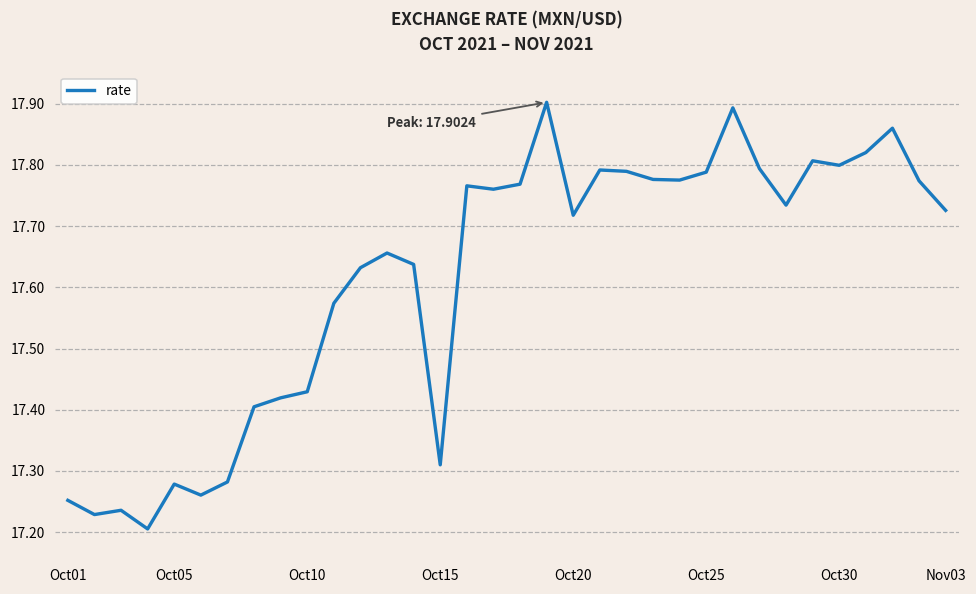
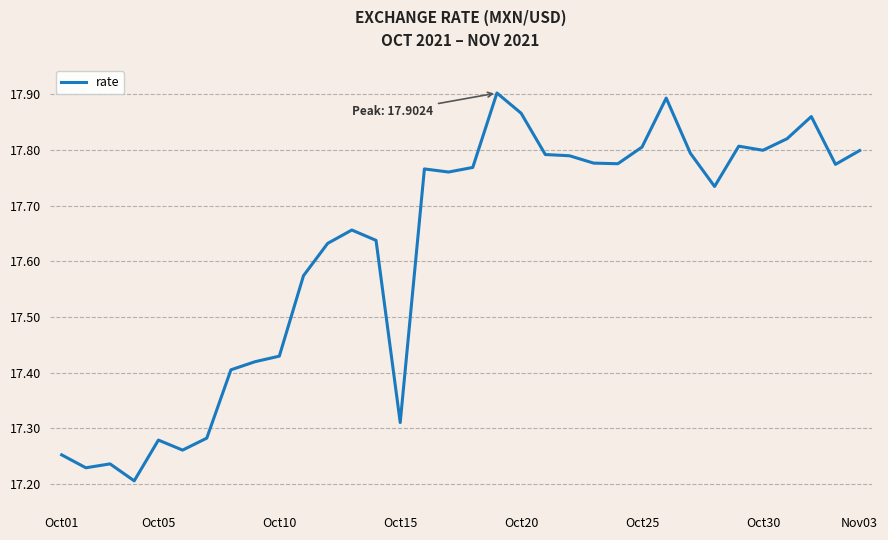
Oct20: 17.72 -> 17.87
Oct25: 17.79 -> 17.81
Nov03: 17.73 -> 17.80
